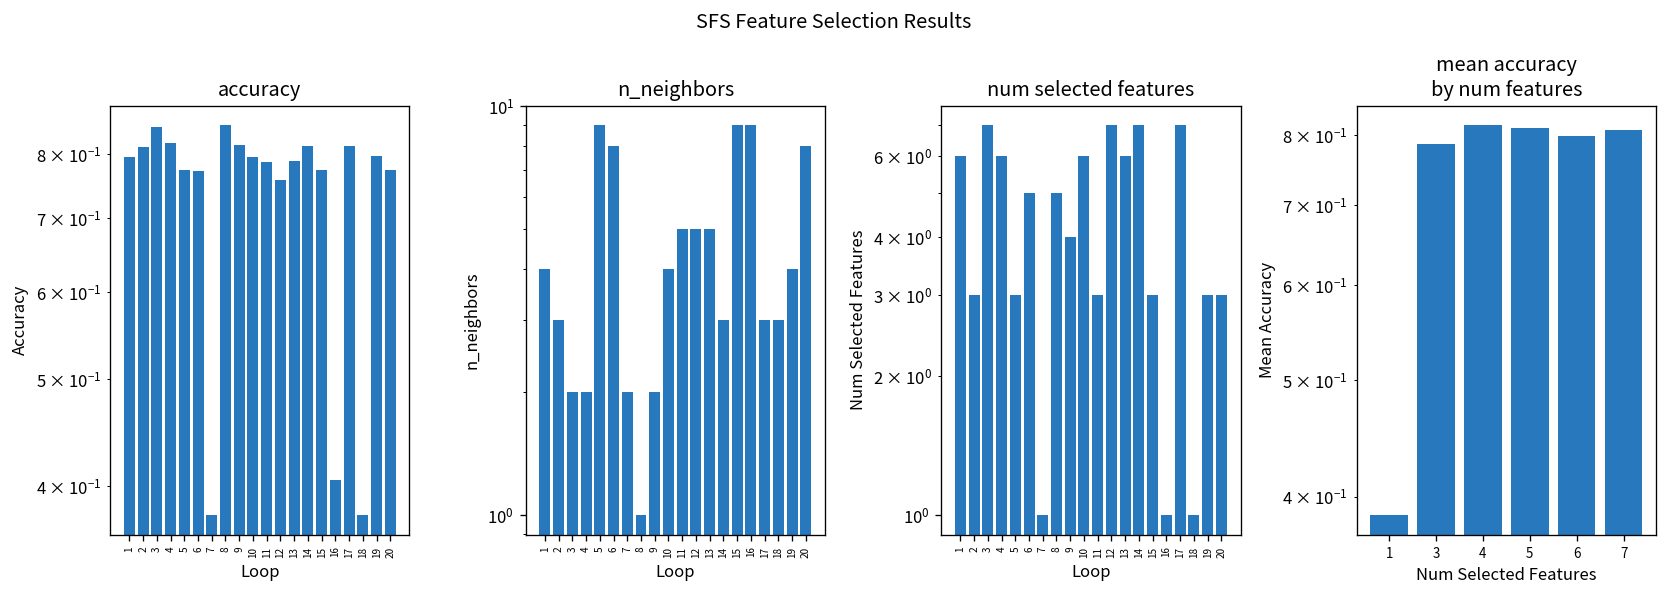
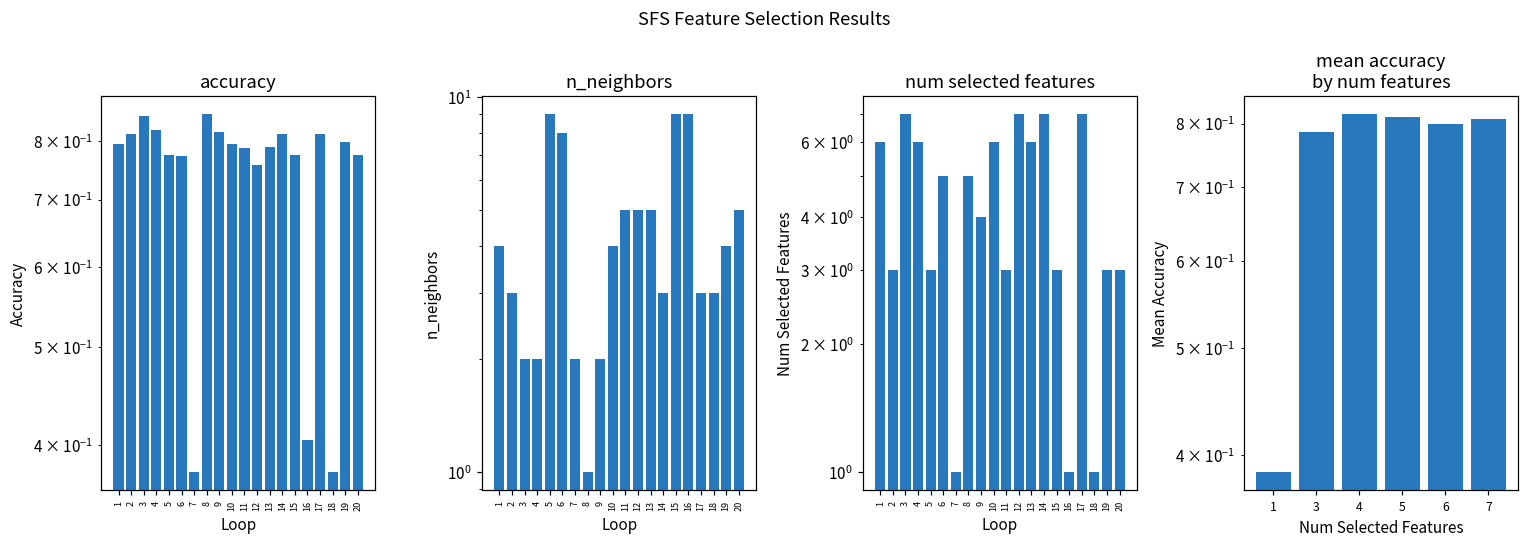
n_neighbors, 20: 8 -> 5
